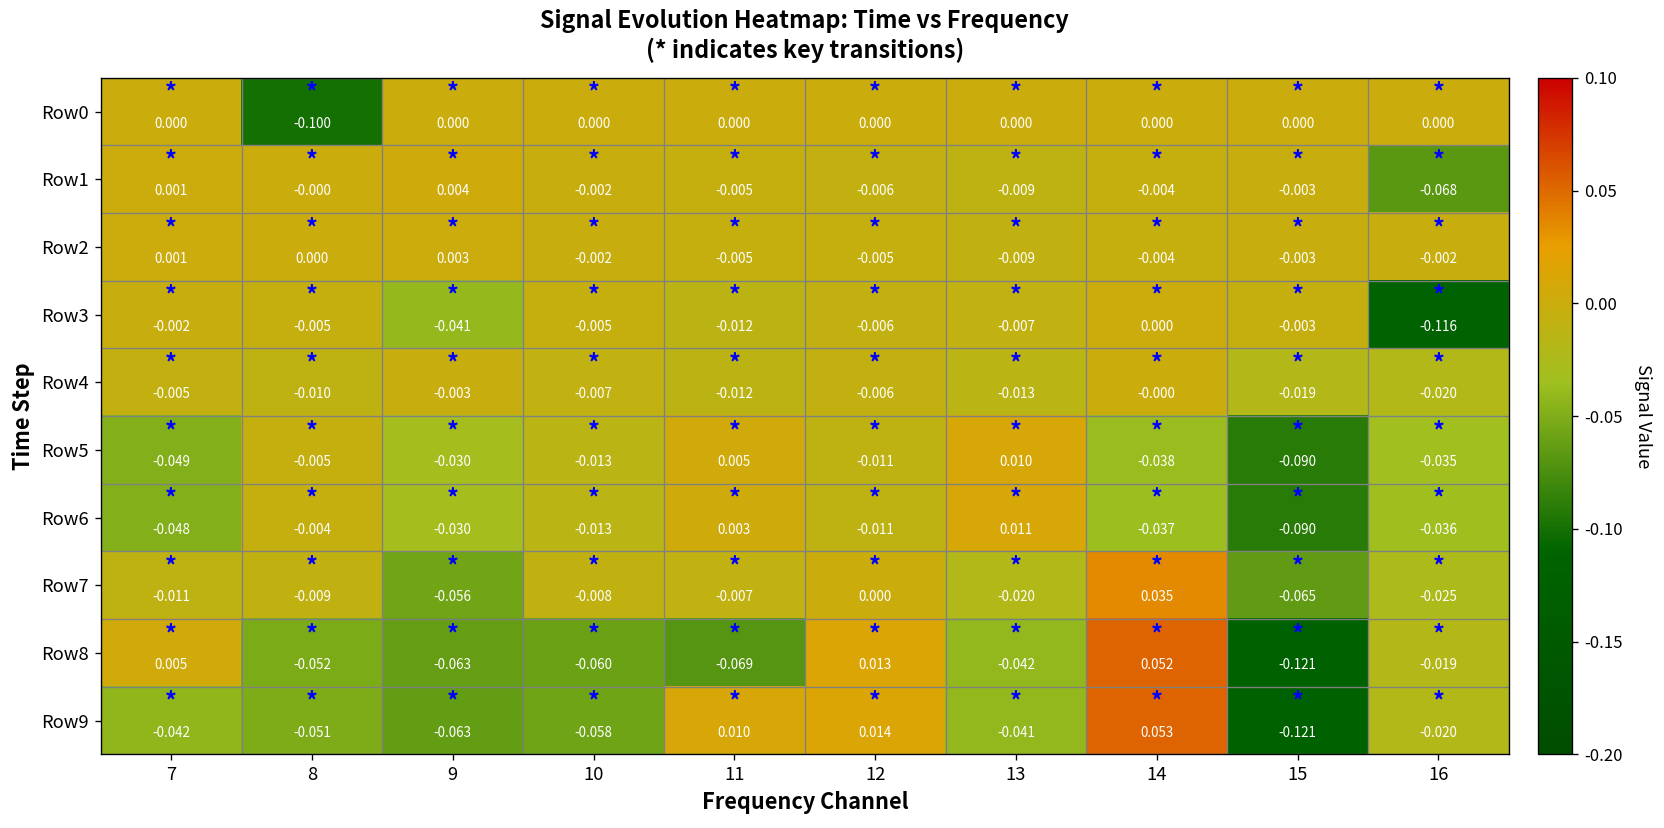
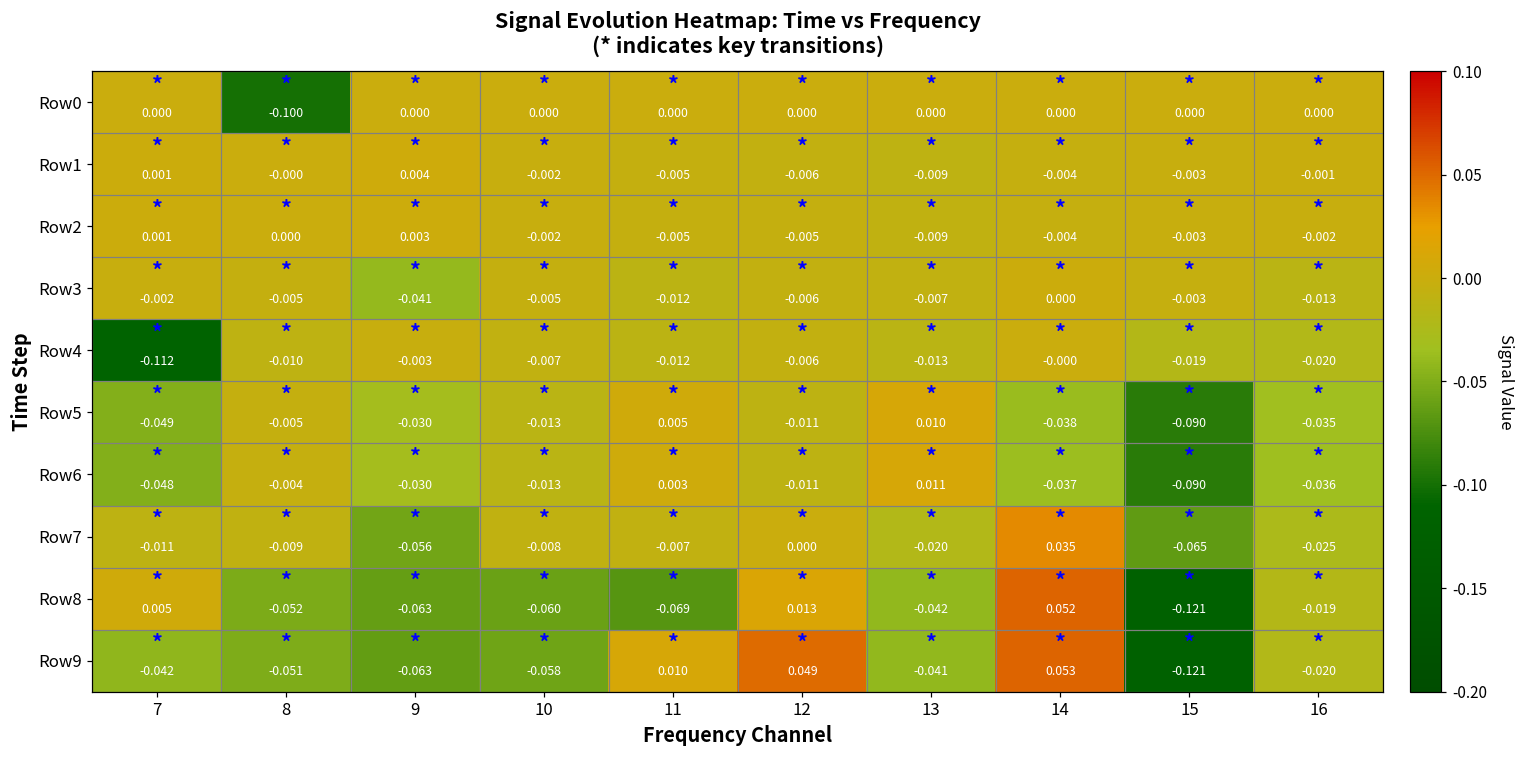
Row1, 16: -0.068 -> -0.001
Row3, 16: -0.116 -> -0.013
Row4, 7: -0.005 -> -0.112
Row9, 12: 0.014 -> 0.049
